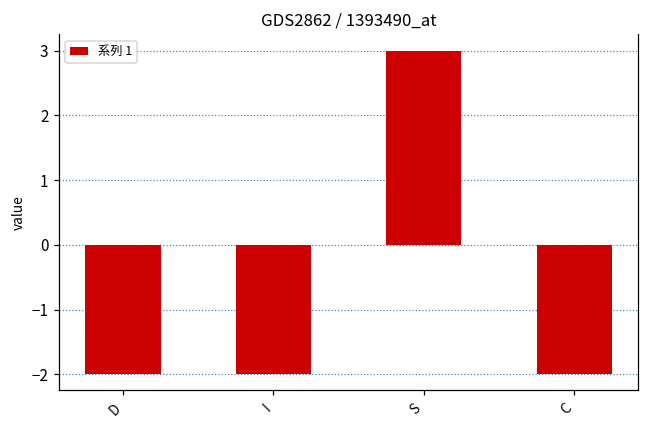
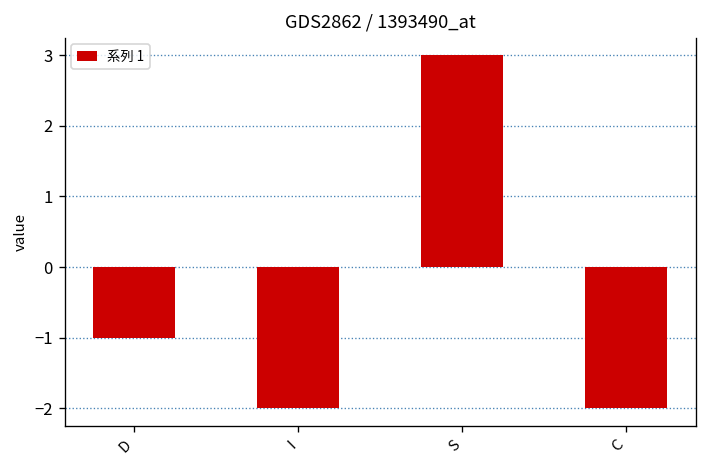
D: -2 -> -1
